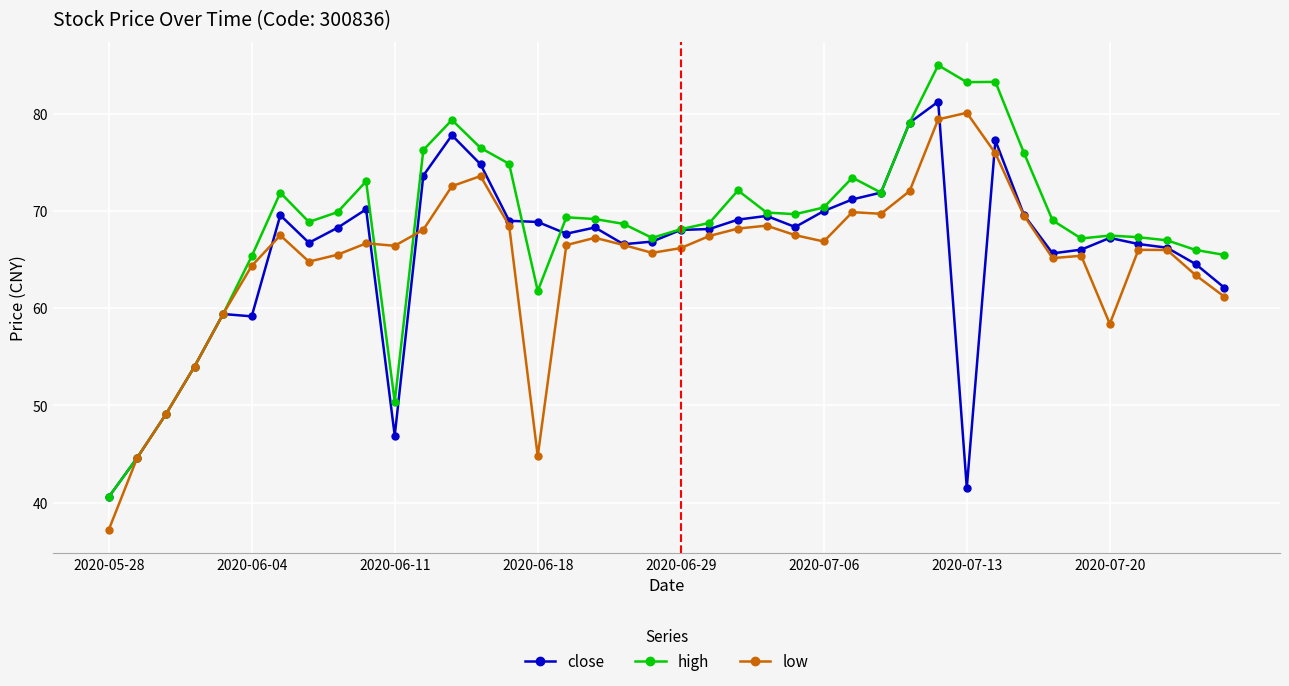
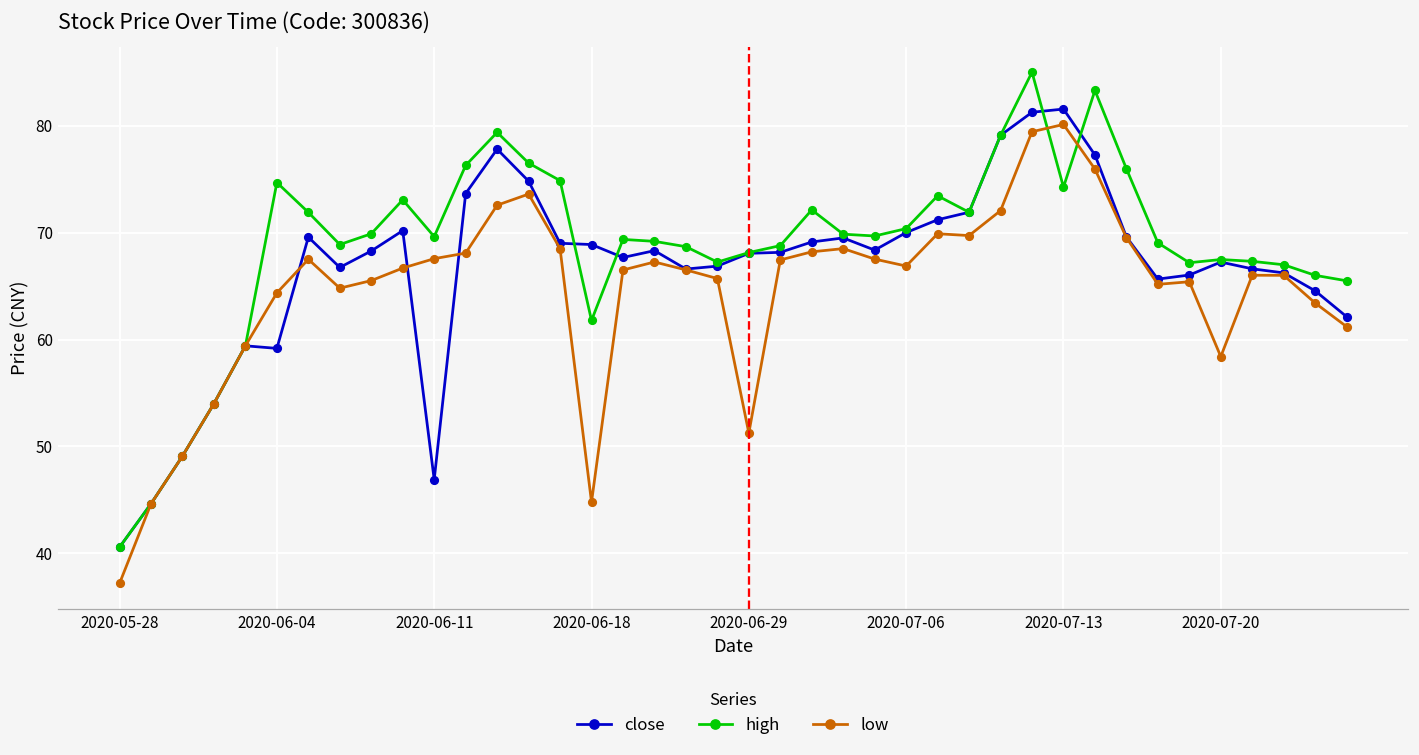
high, 2020-06-04: 65 -> 75
high, 2020-06-11: 50 -> 70
low, 2020-06-11: 66 -> 68
low, 2020-06-29: 66 -> 51
close, 2020-07-13: 42 -> 82
high, 2020-07-13: 83 -> 74
